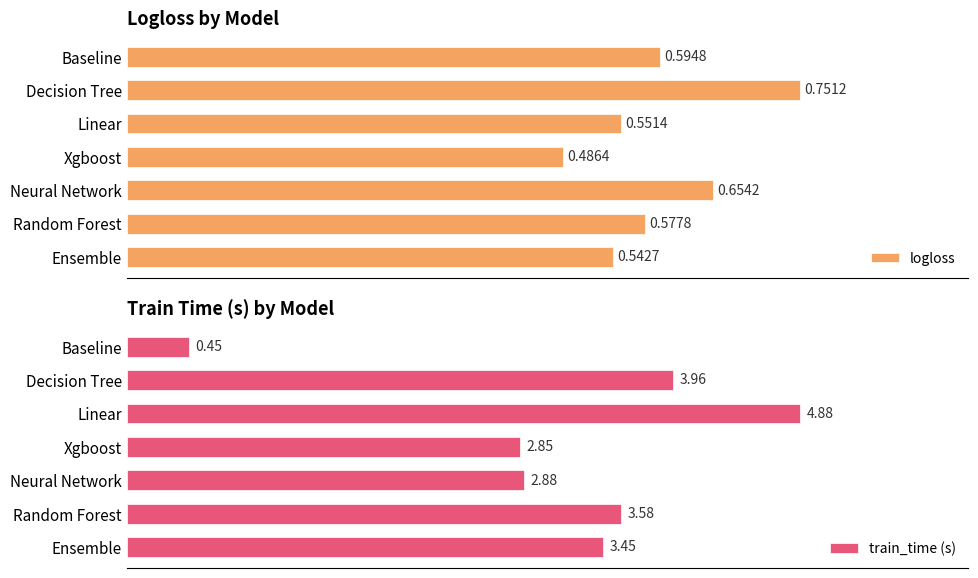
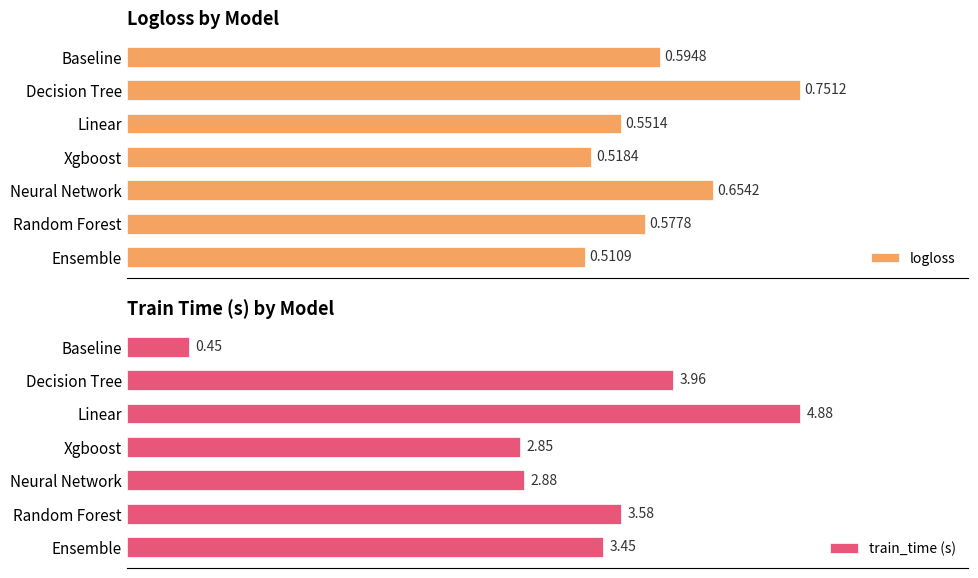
Logloss by Model, Xgboost: 0.4864 -> 0.5184
Logloss by Model, Ensemble: 0.5427 -> 0.5109
